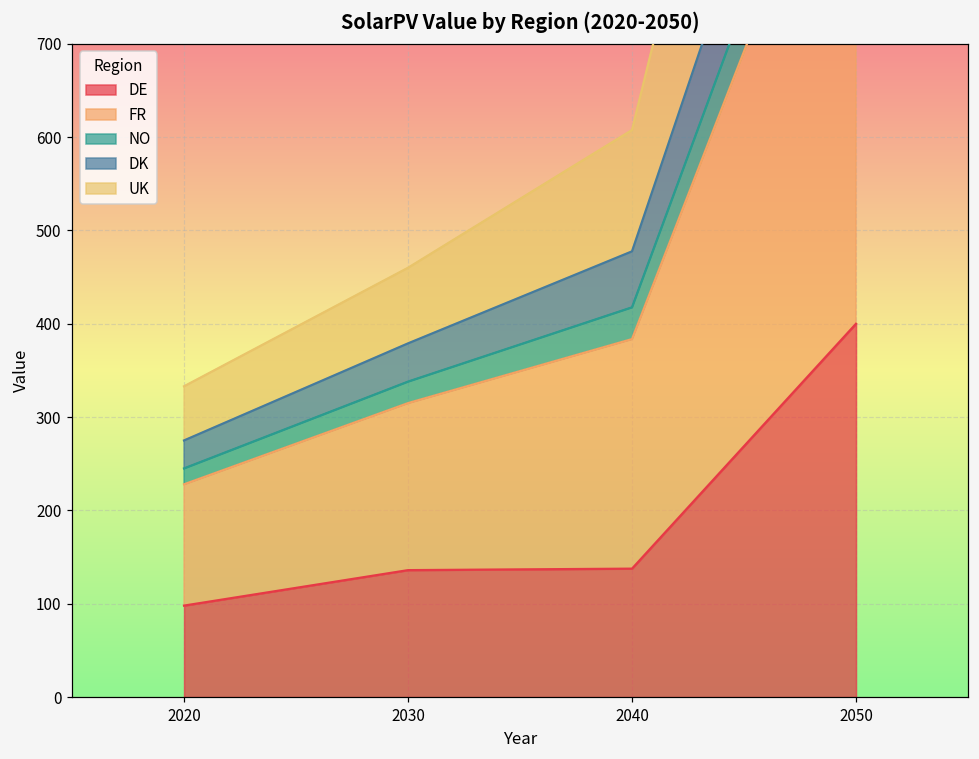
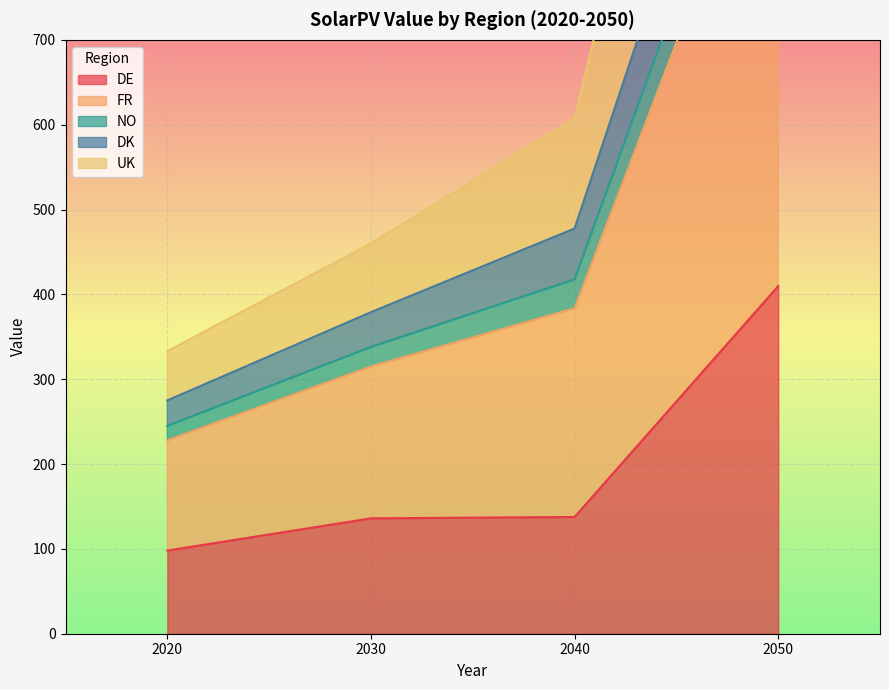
DE, 2050: 400 -> 410
